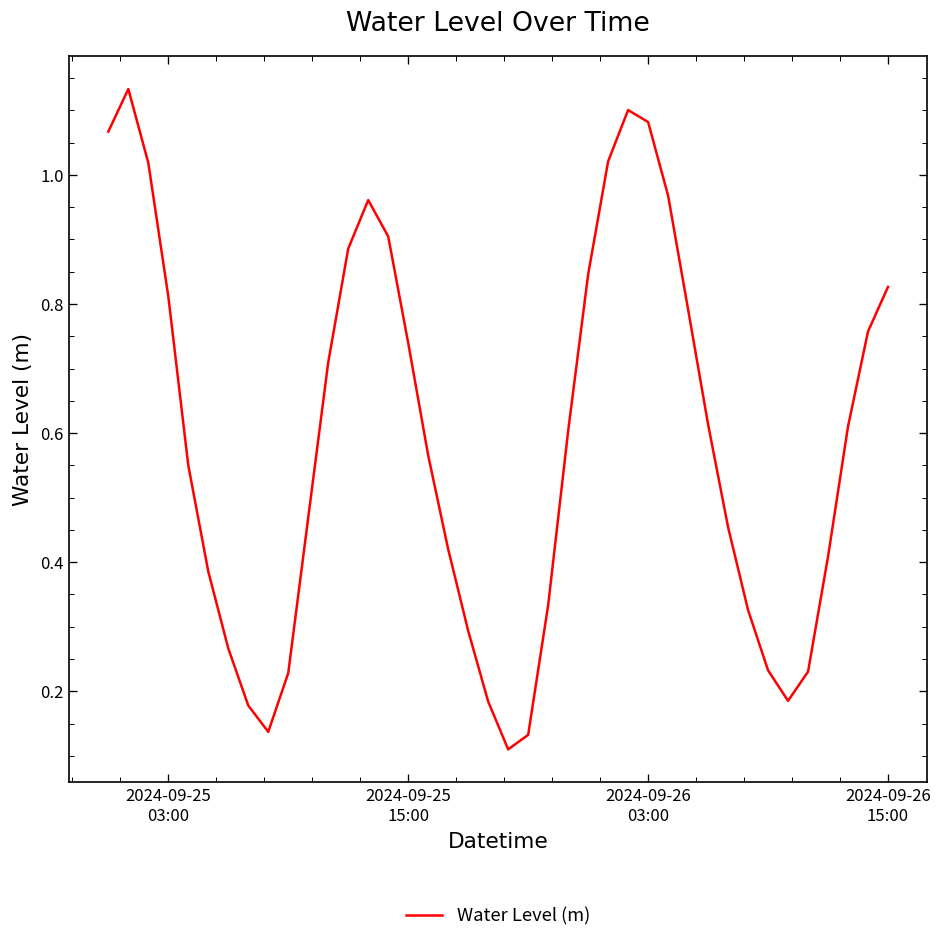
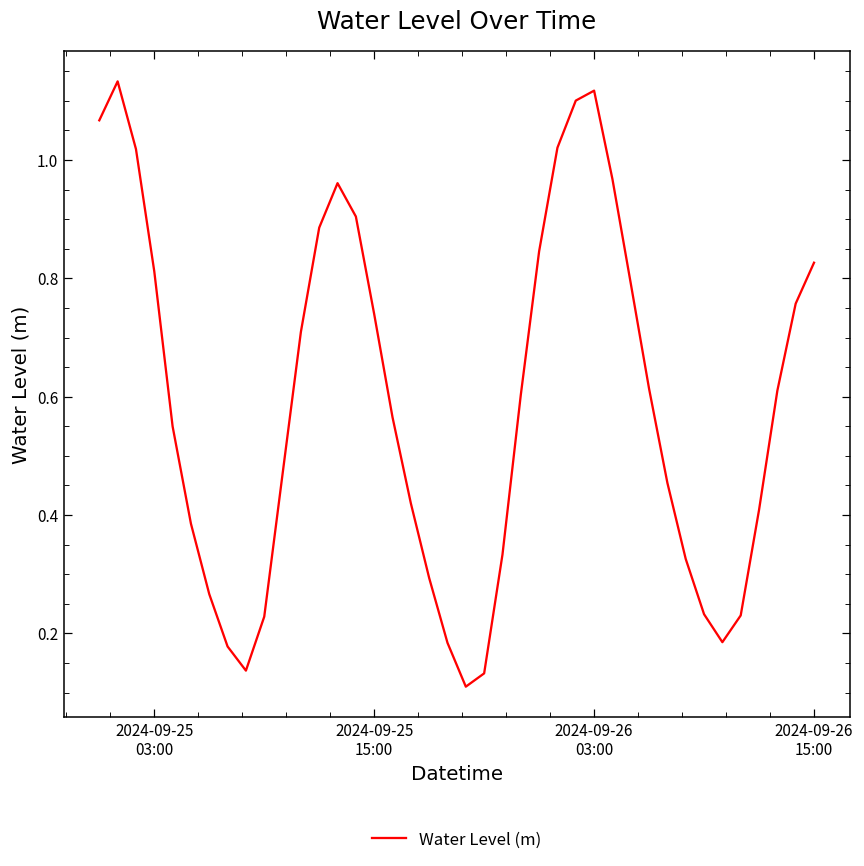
2024-09-26 03:00: 1.08 -> 1.12
